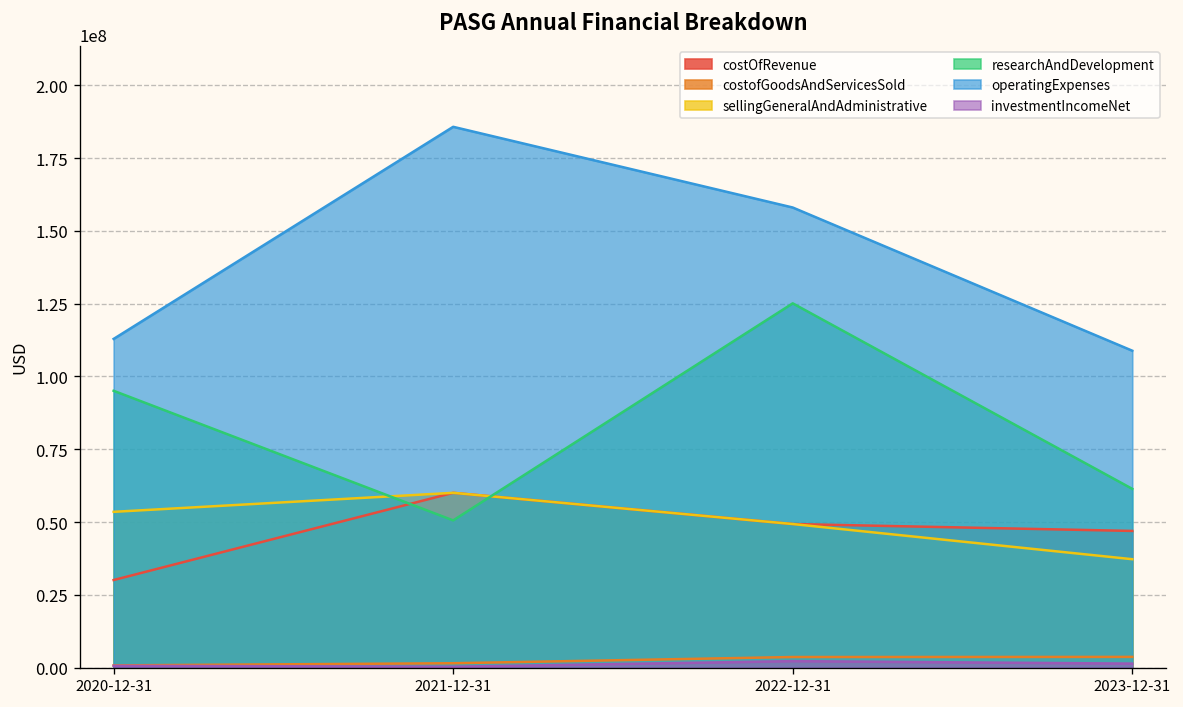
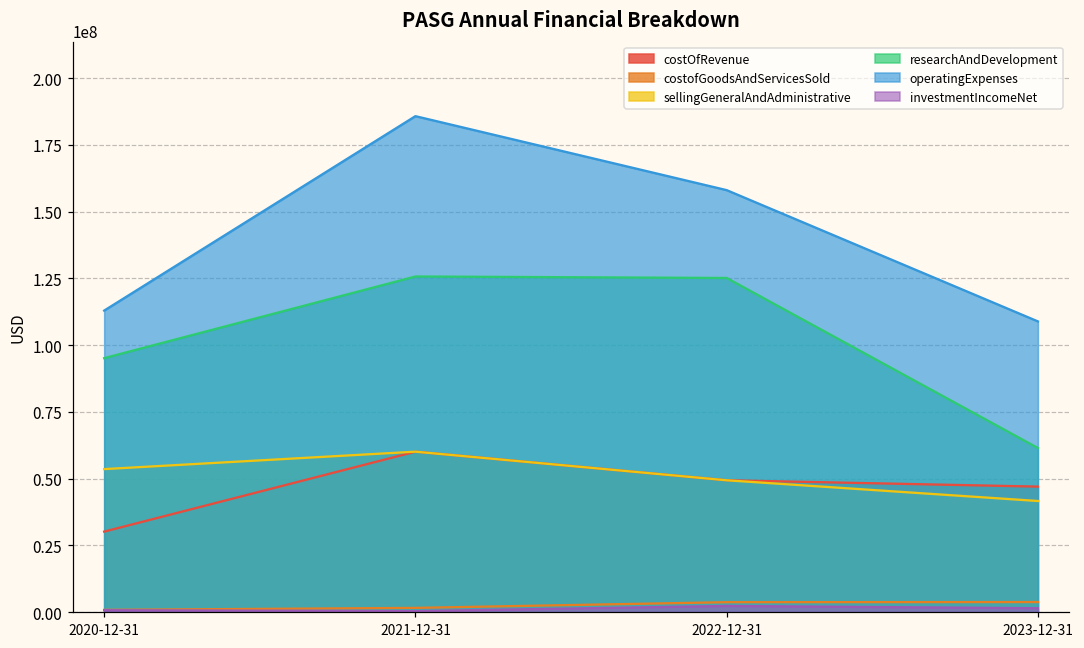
researchAndDevelopment, 2021-12-31: 51000000 -> 126000000
sellingGeneralAndAdministrative, 2023-12-31: 37000000 -> 42000000
